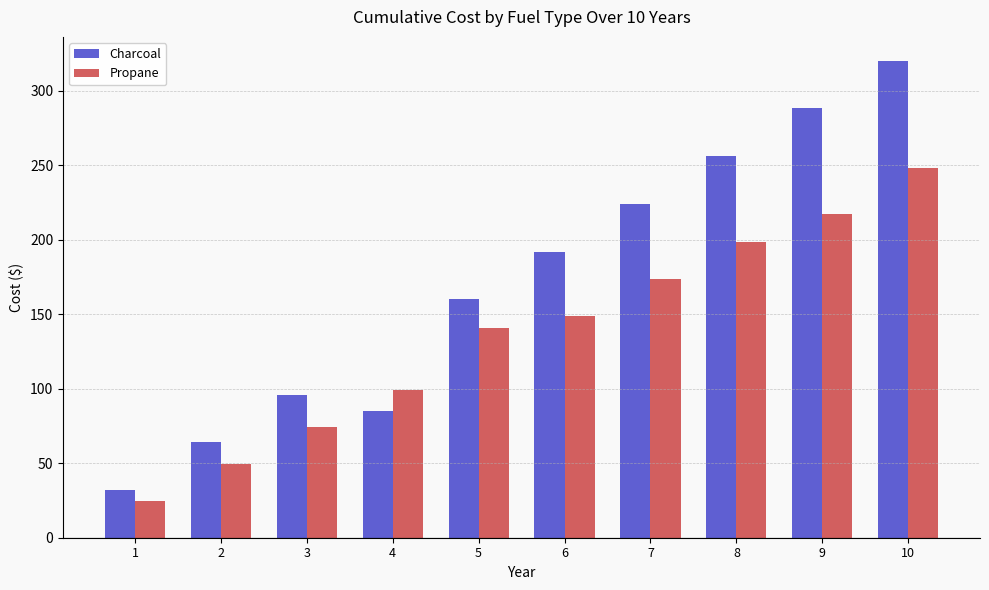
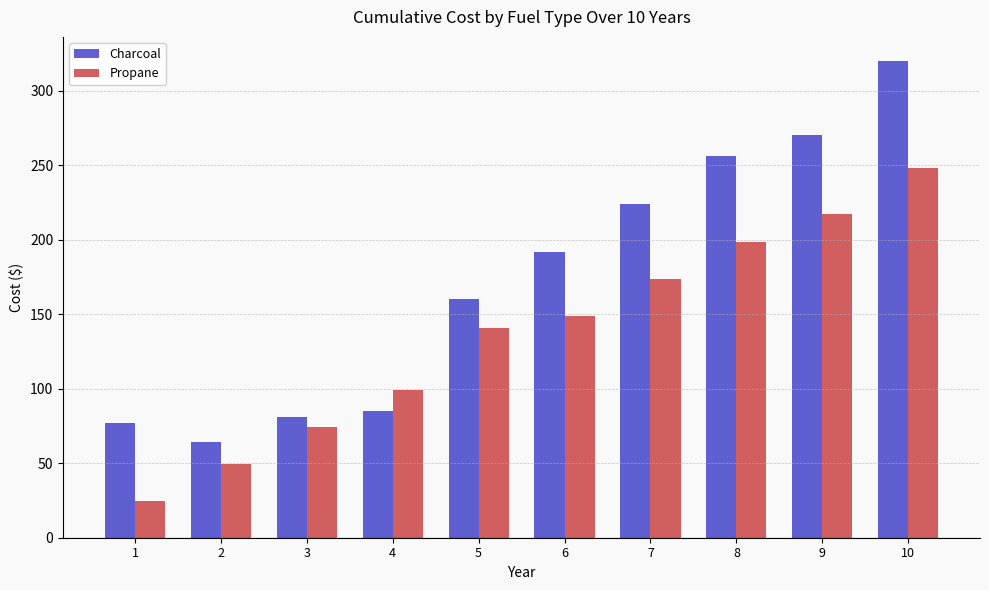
Charcoal, 1: 32 -> 77
Charcoal, 3: 96 -> 81
Charcoal, 9: 288 -> 270
